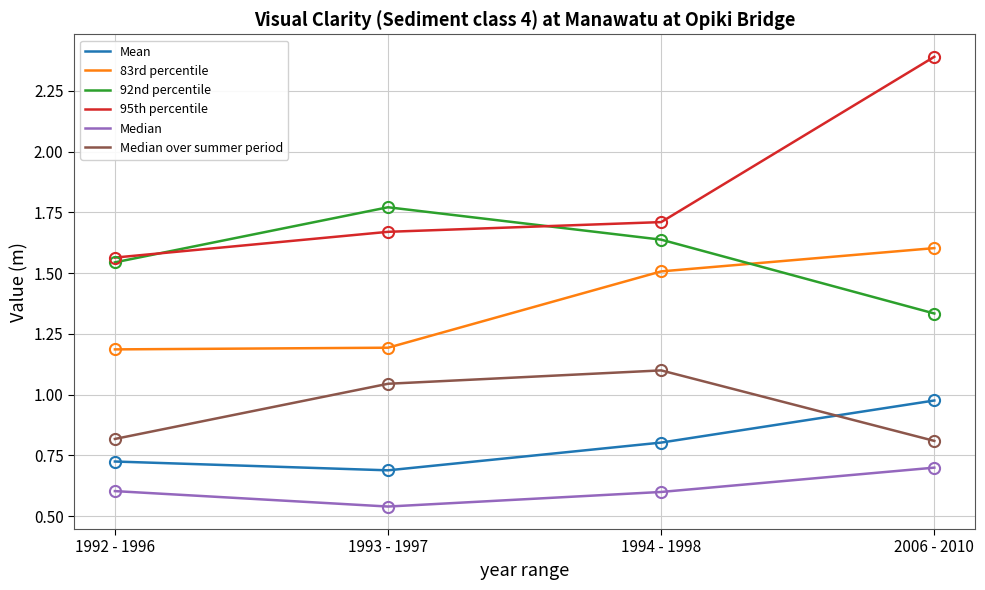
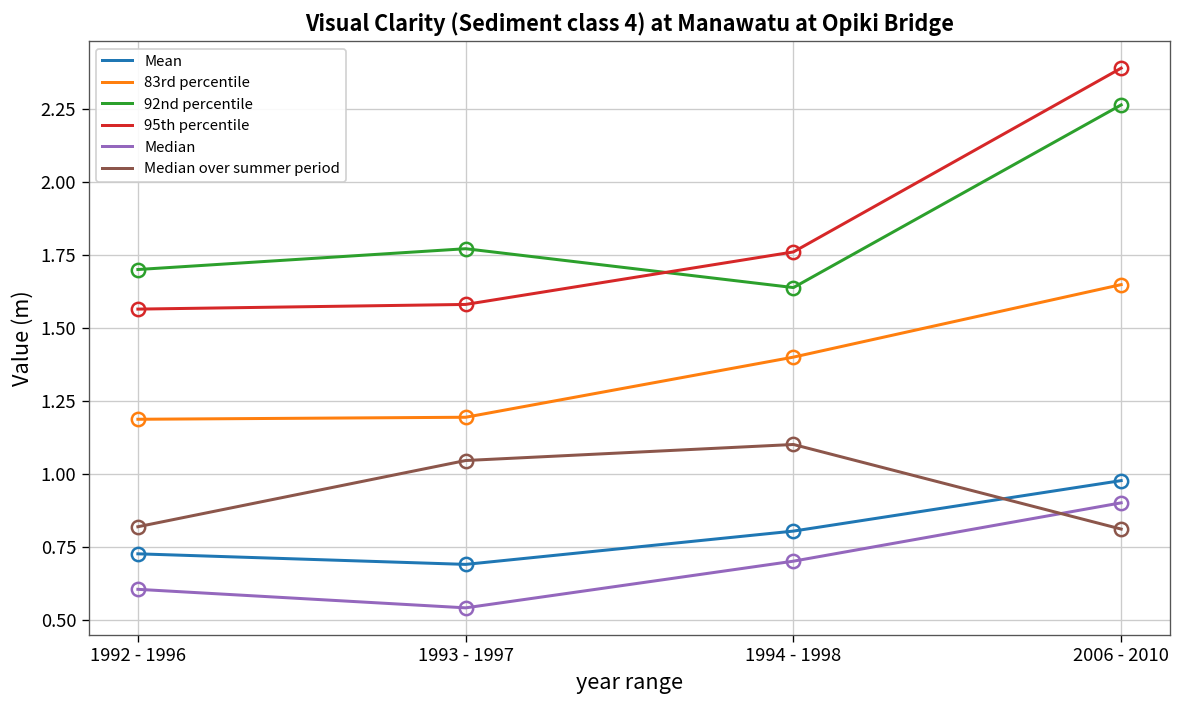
92nd percentile, 1992 - 1996: 1.54 -> 1.70
95th percentile, 1993 - 1997: 1.67 -> 1.58
83rd percentile, 1994 - 1998: 1.51 -> 1.40
95th percentile, 1994 - 1998: 1.71 -> 1.76
Median, 1994 - 1998: 0.6 -> 0.7
83rd percentile, 2006 - 2010: 1.60 -> 1.65
92nd percentile, 2006 - 2010: 1.33 -> 2.26
Median, 2006 - 2010: 0.7 -> 0.9
